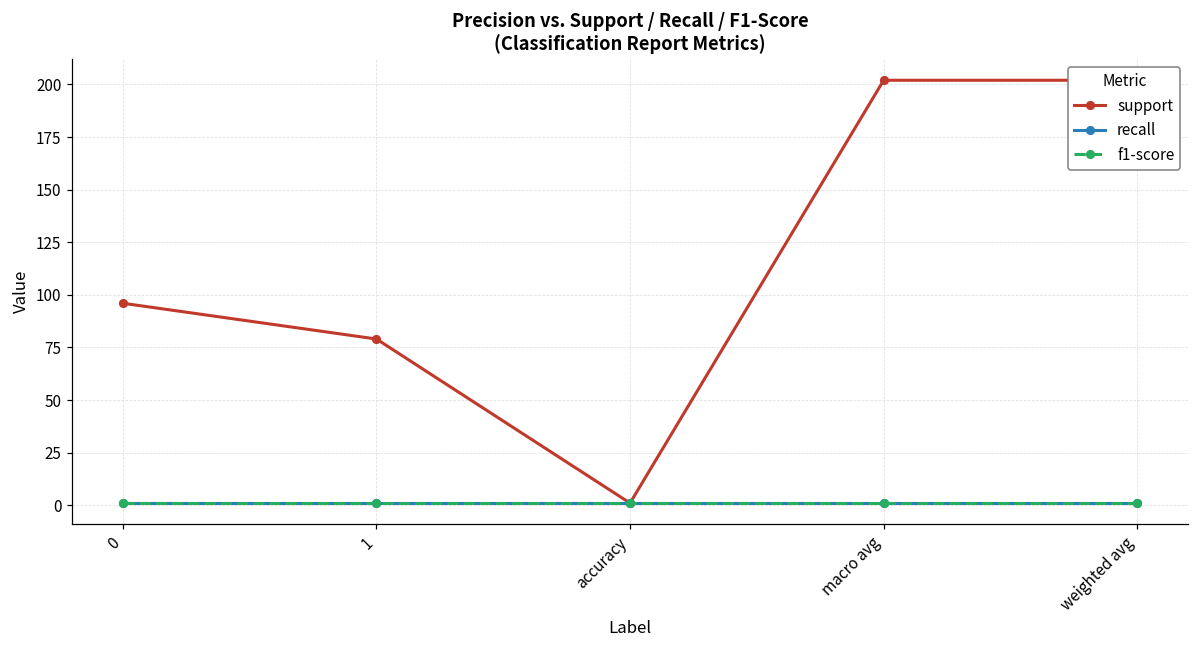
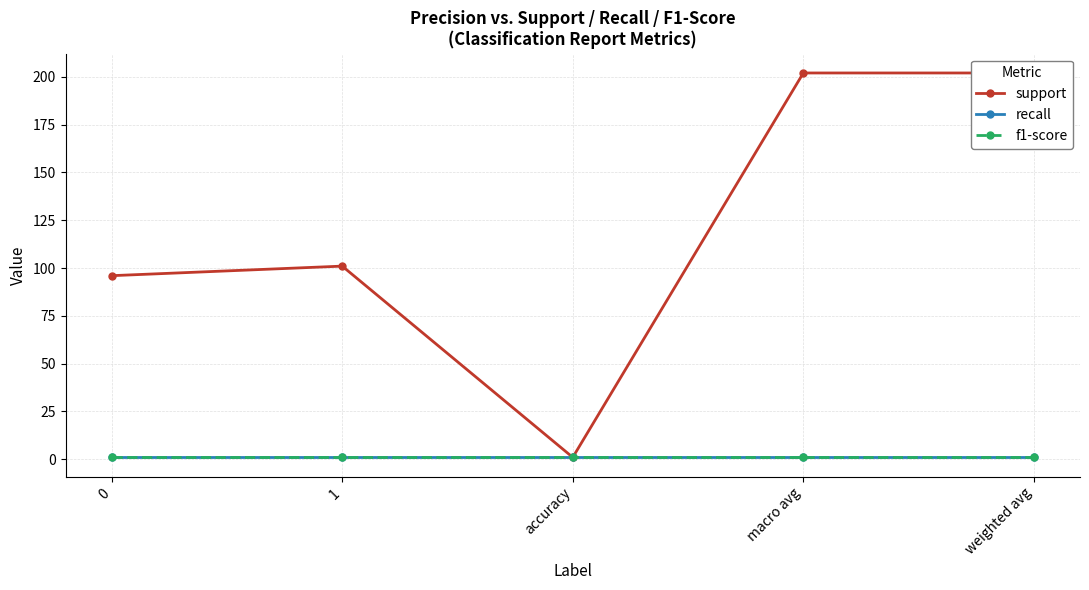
support, 1: 79 -> 101
